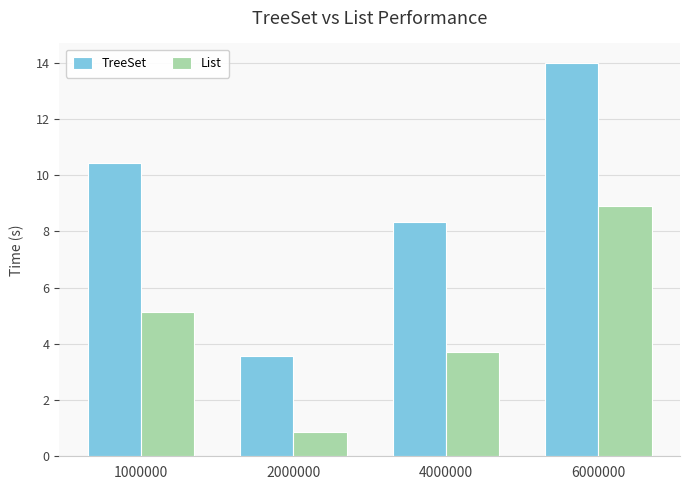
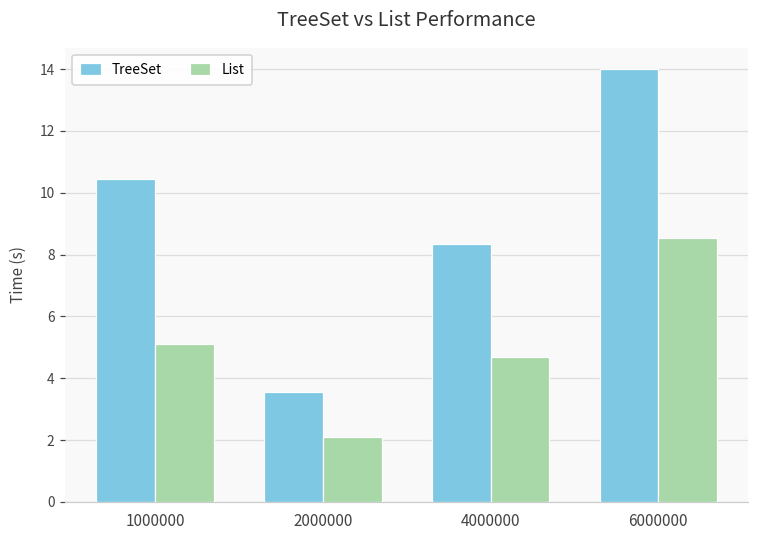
List, 2000000: 0.9 -> 2.1
List, 4000000: 3.7 -> 4.7
List, 6000000: 8.9 -> 8.5
